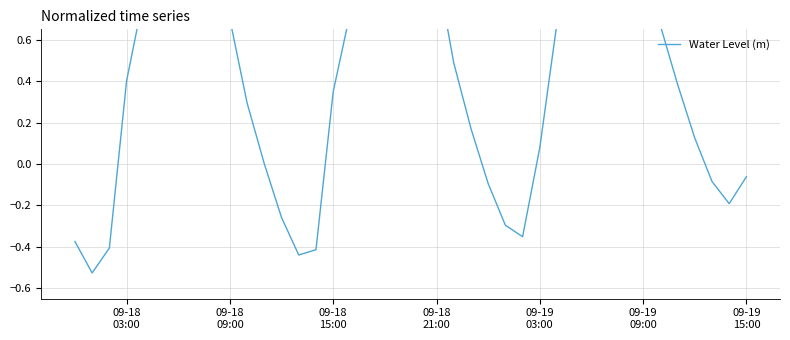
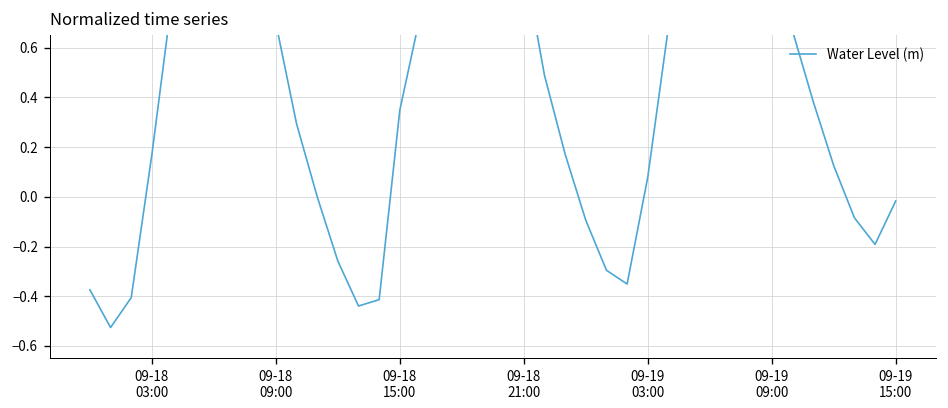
09-18 03:00: 0.40 -> 0.17
09-19 15:00: -0.06 -> -0.02
